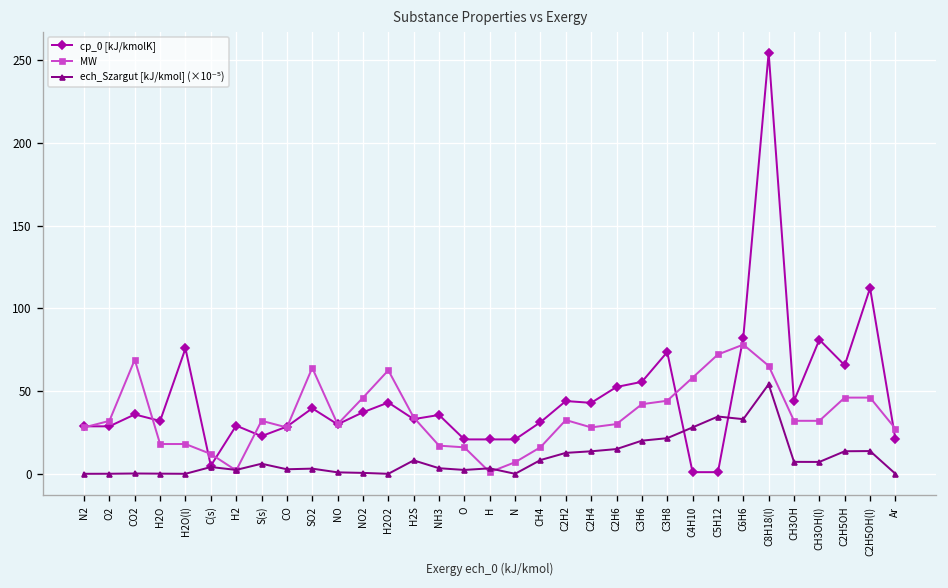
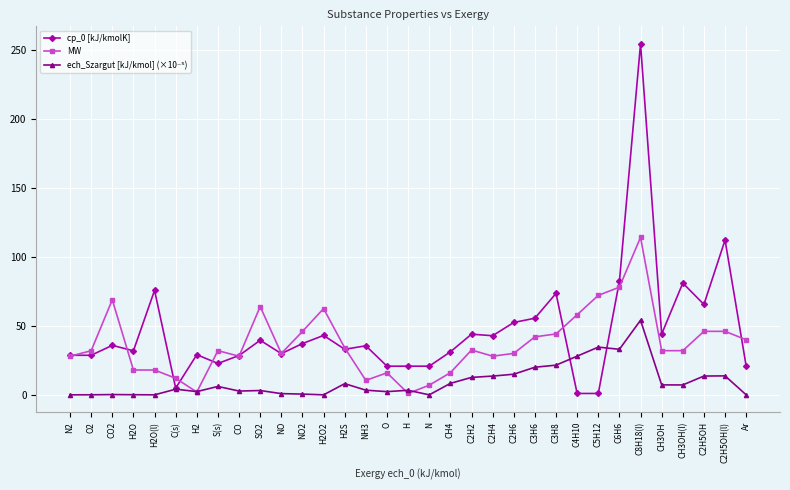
MW, NH3: 17 -> 10
MW, C8H18(l): 65 -> 114
MW, Ar: 27 -> 40
